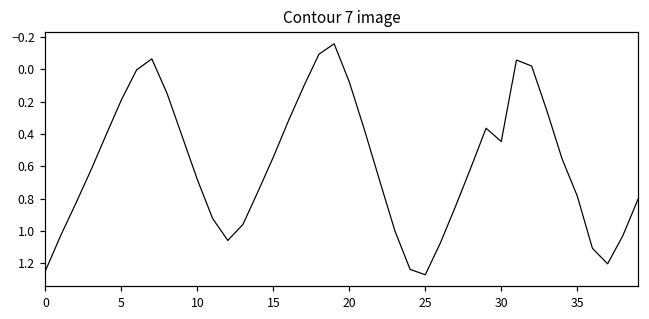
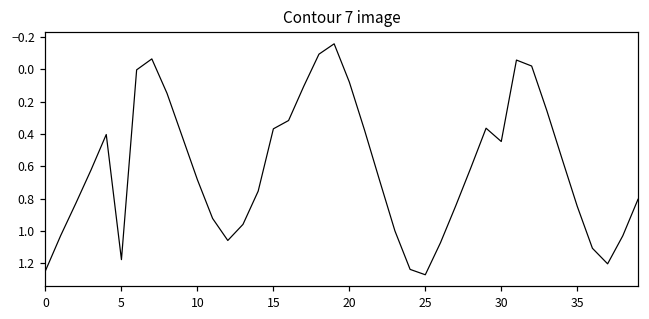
5: 0.19 -> 1.18
15: 0.54 -> 0.37
35: 0.78 -> 0.85
